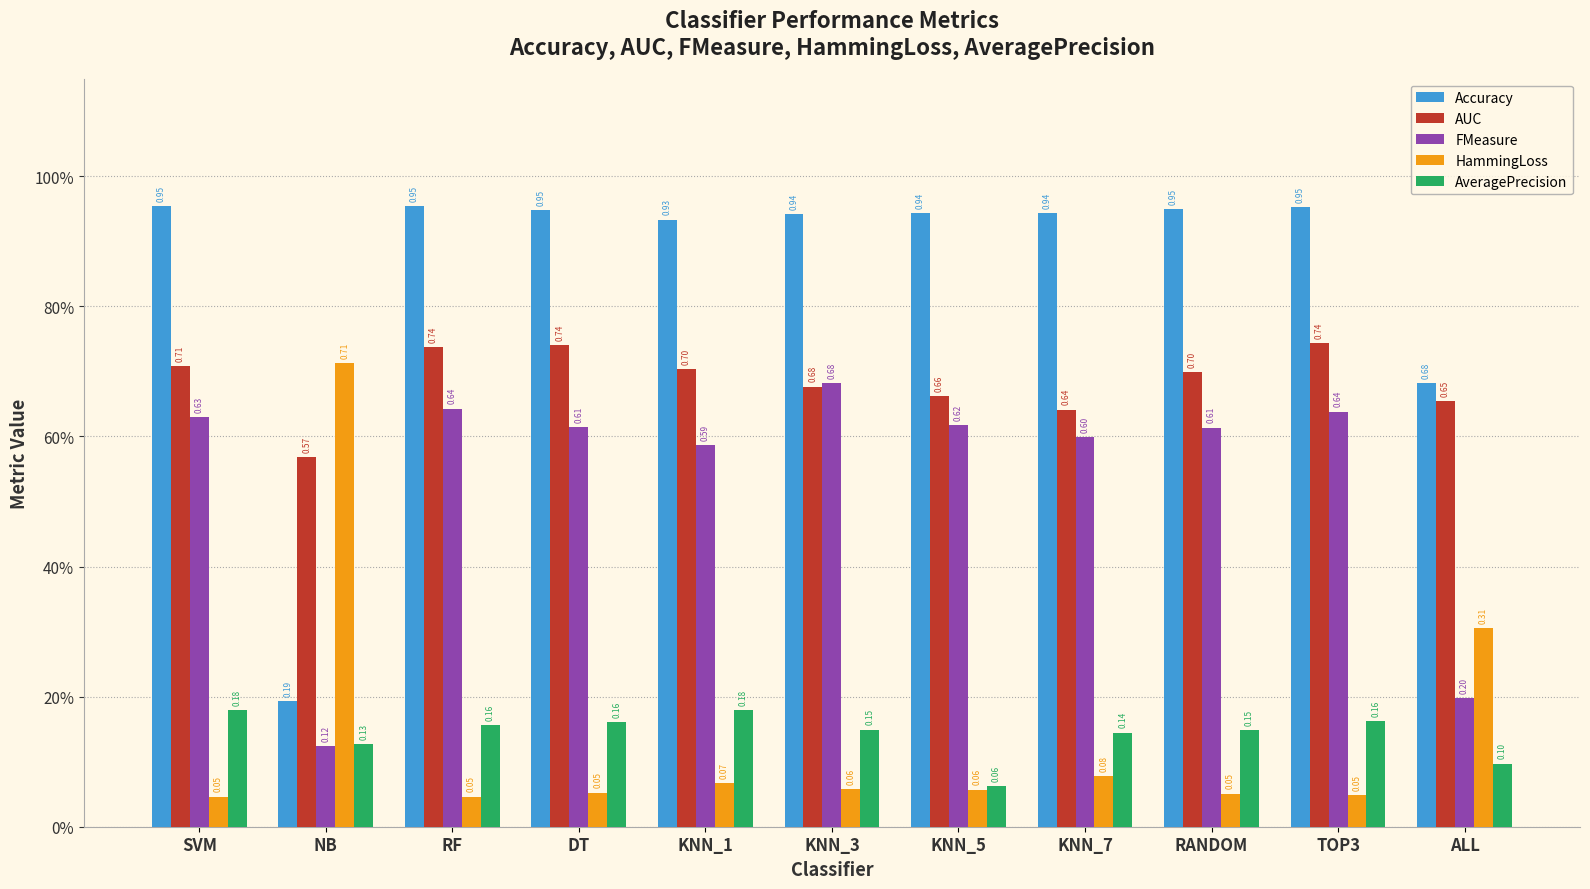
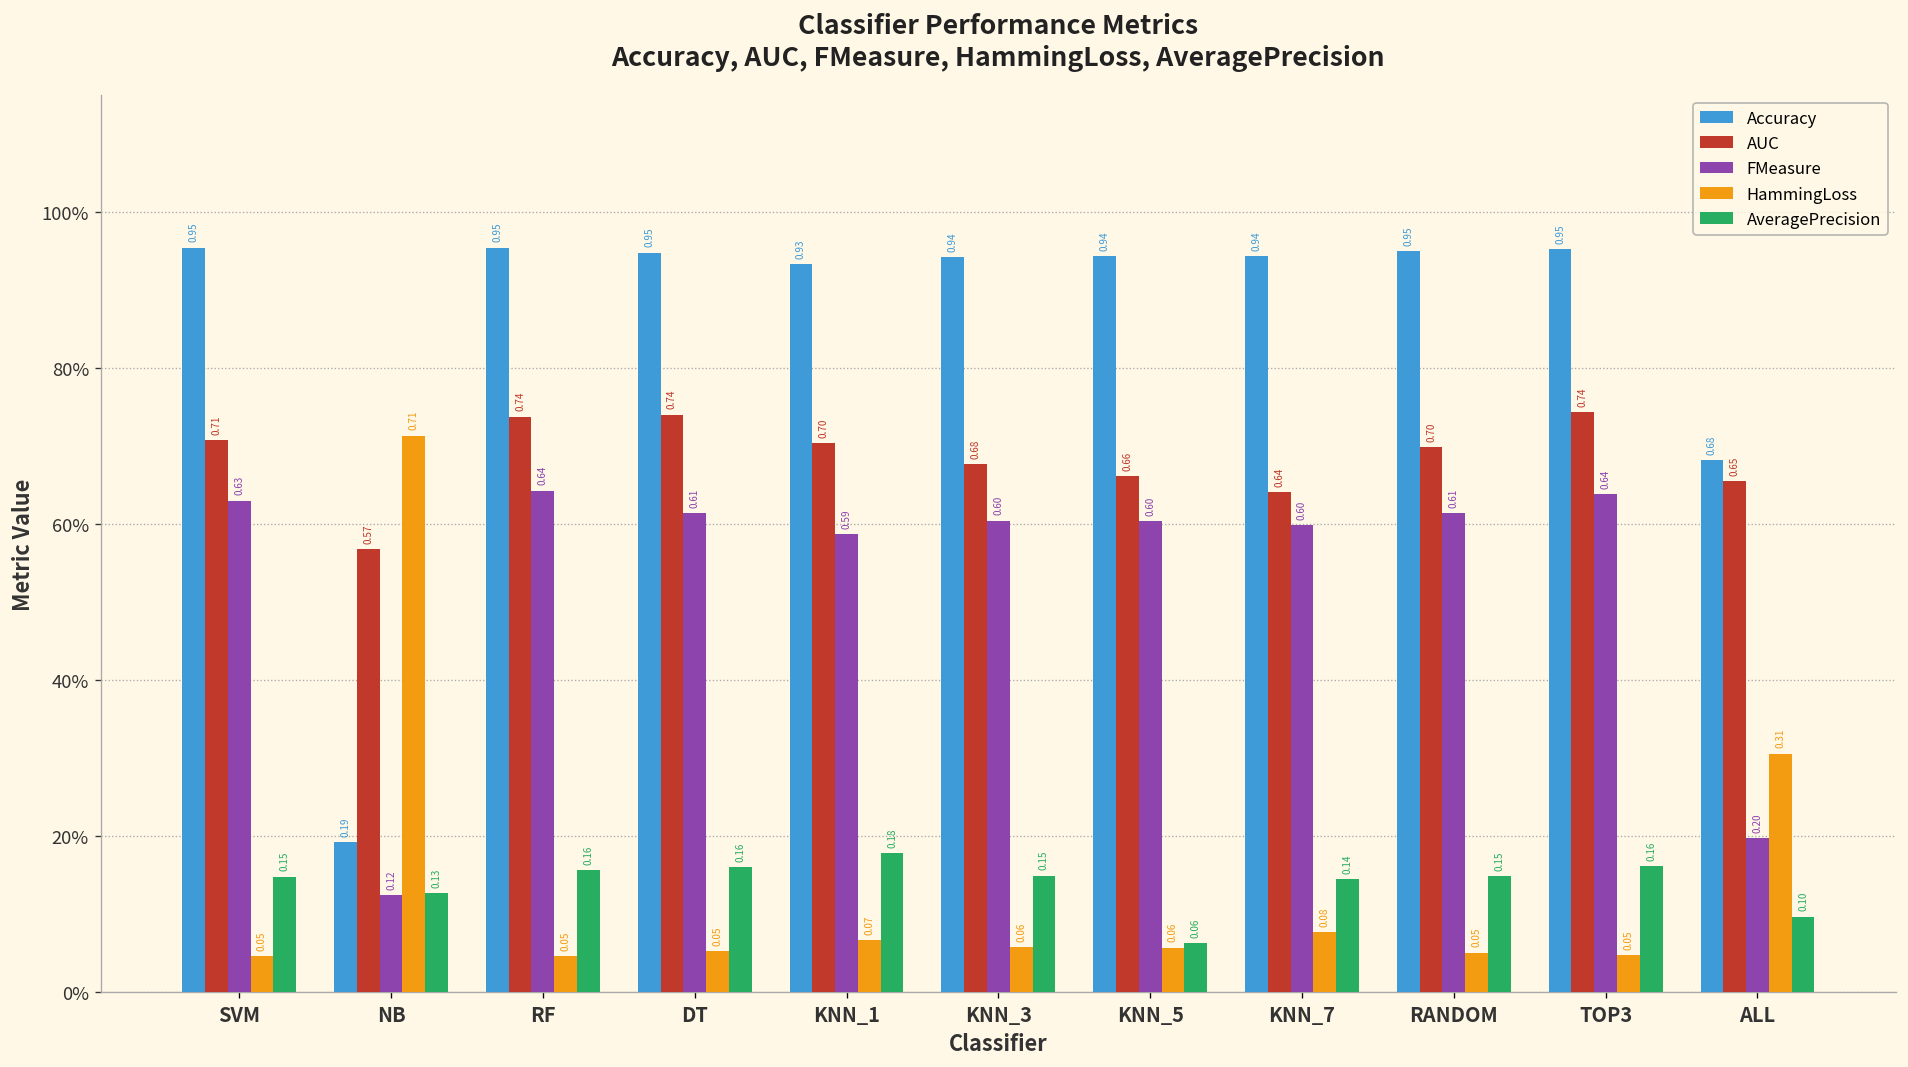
AveragePrecision, SVM: 0.18 -> 0.15
FMeasure, KNN_3: 0.68 -> 0.60
FMeasure, KNN_5: 0.62 -> 0.60
